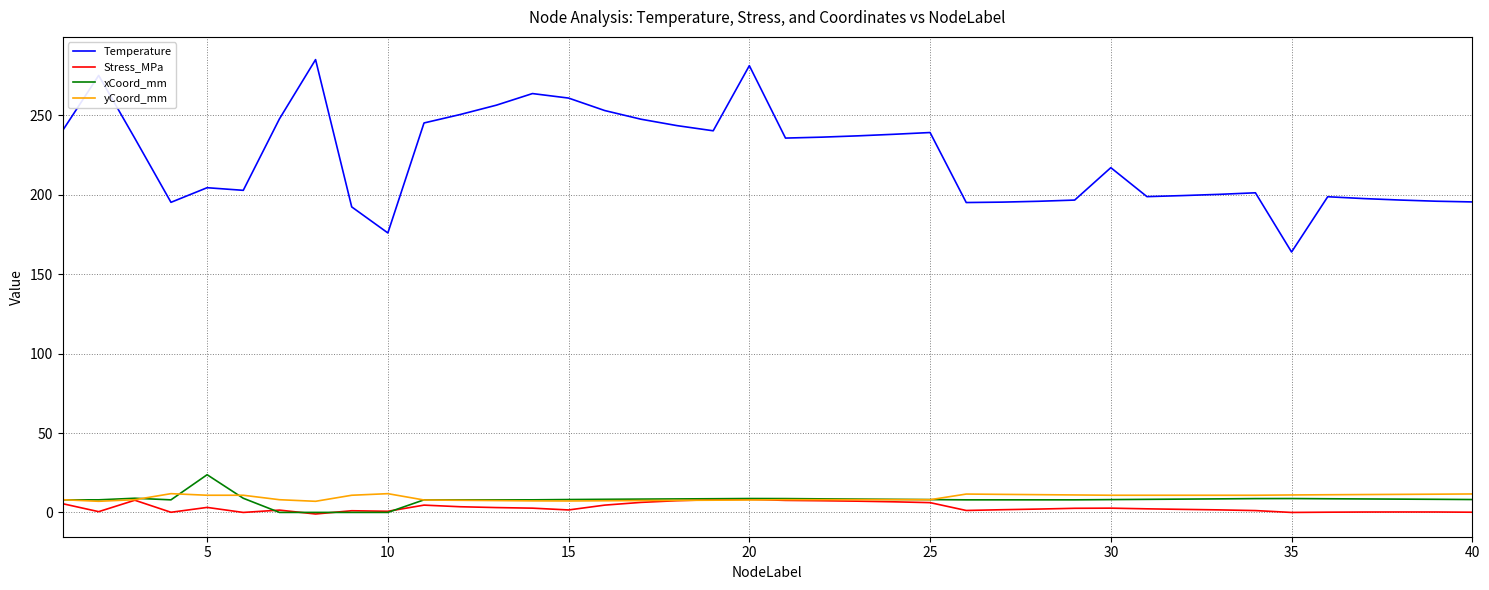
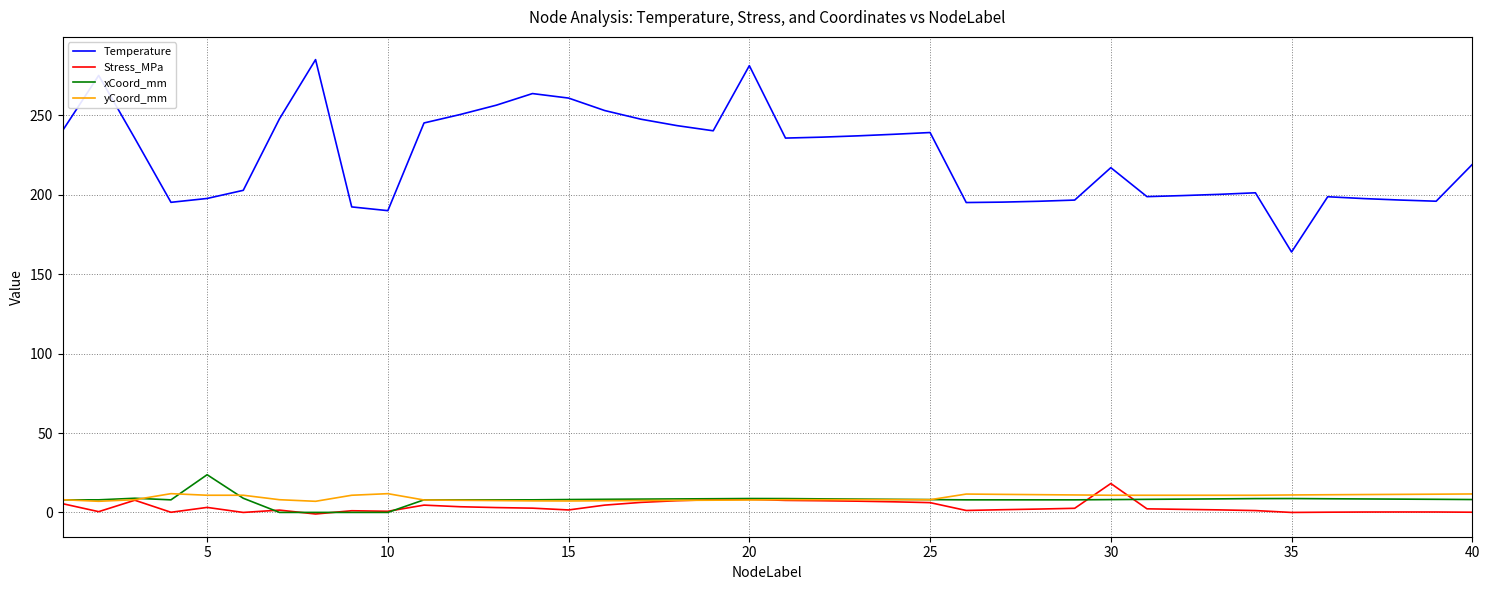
Temperature, 5: 204 -> 198
Temperature, 10: 176 -> 190
Stress_MPa, 30: 3 -> 18
Temperature, 40: 196 -> 219
